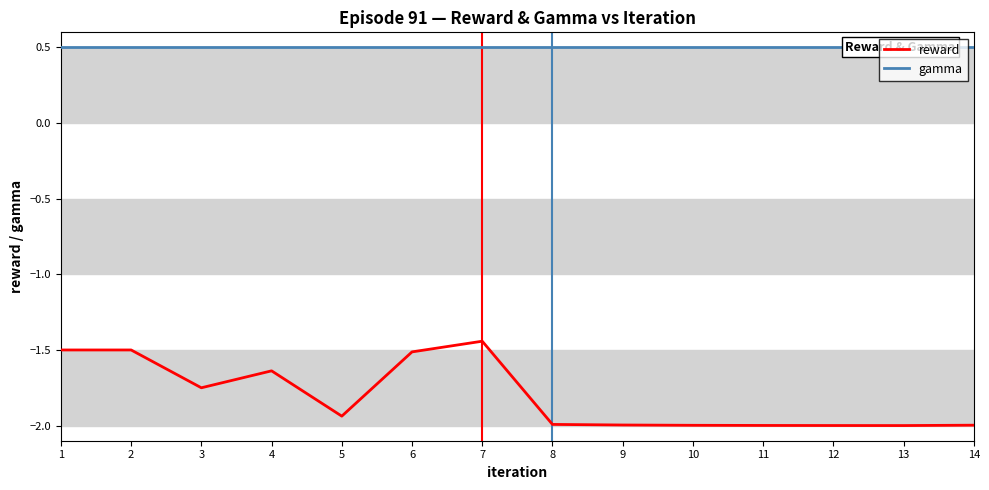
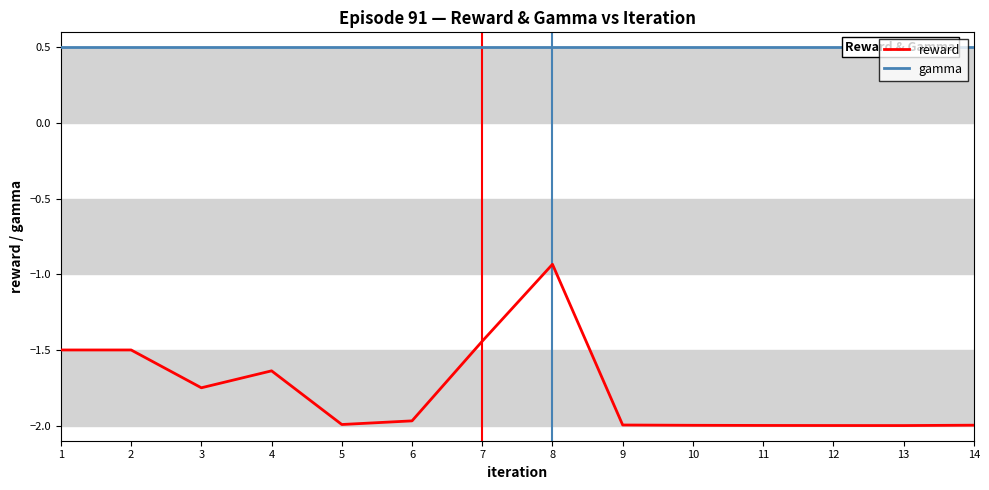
reward, 5: -1.94 -> -1.99
reward, 6: -1.51 -> -1.97
reward, 8: -1.99 -> -0.93
